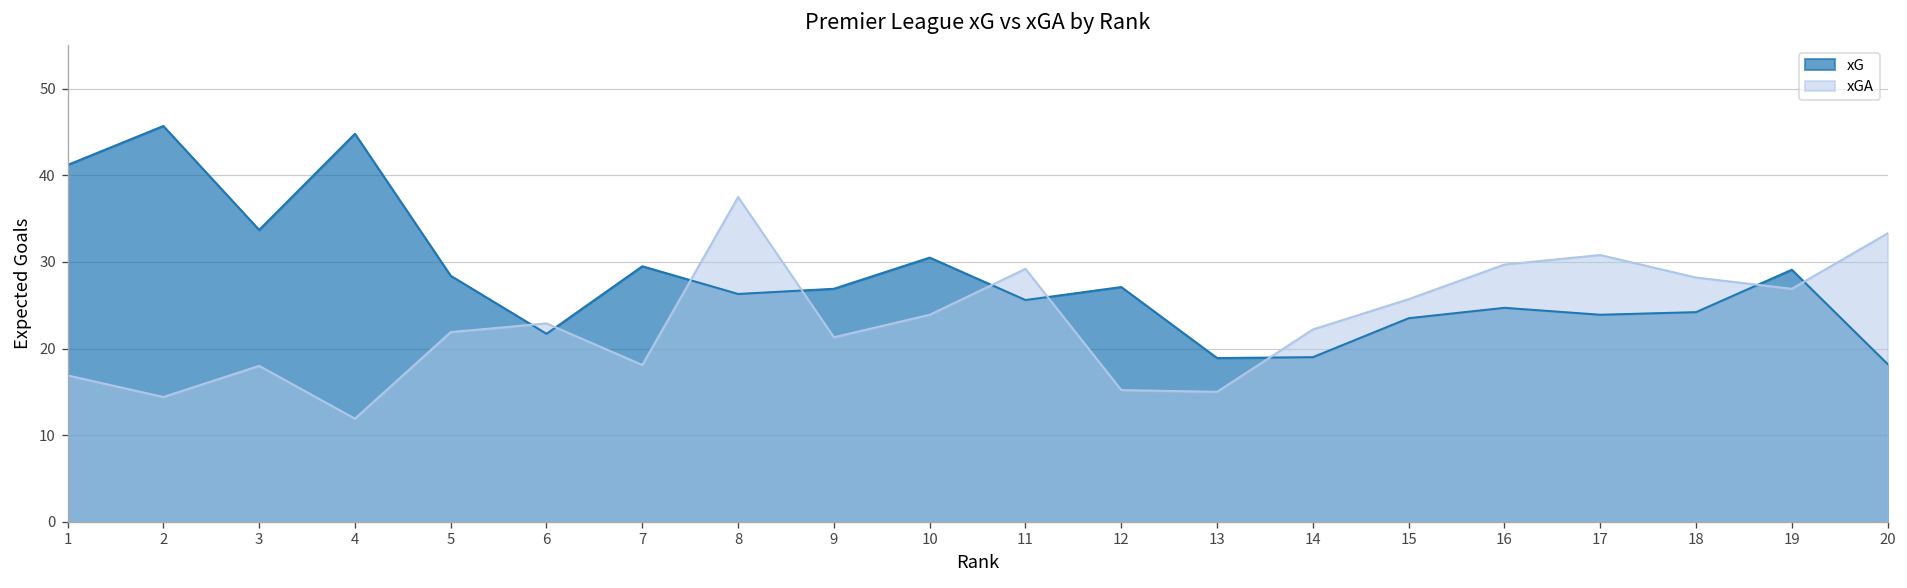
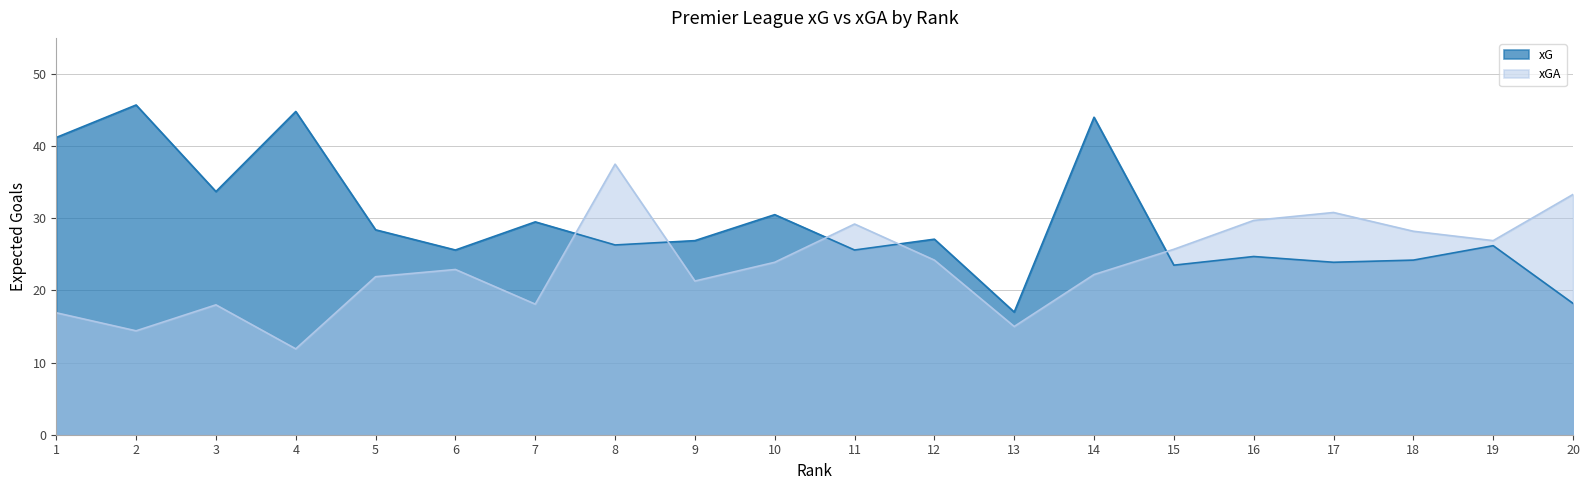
xG, 6: 22 -> 26
xGA, 12: 15 -> 24
xG, 13: 19 -> 17
xG, 14: 19 -> 44
xG, 19: 29 -> 26
